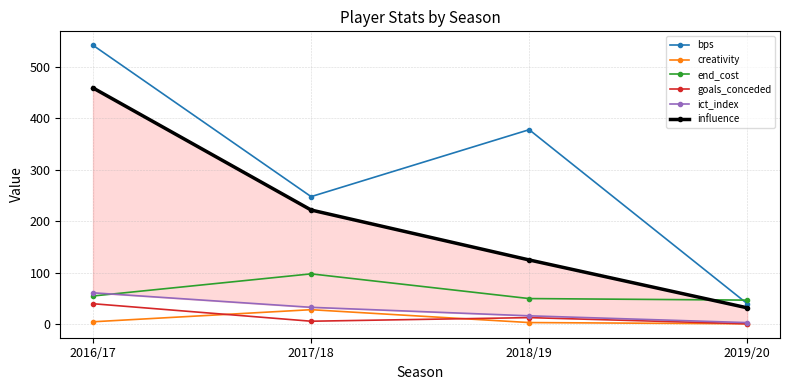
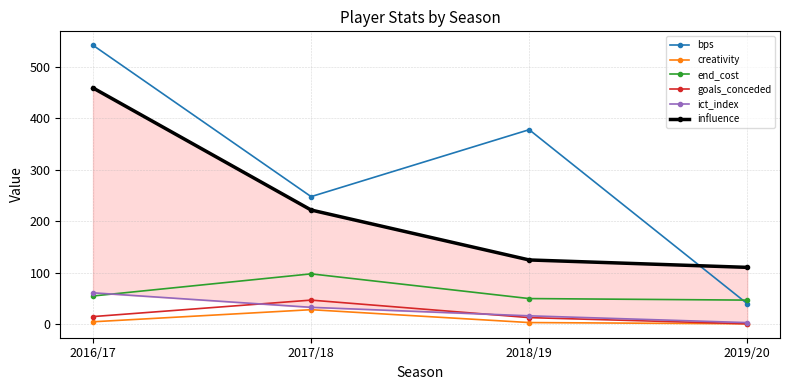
goals_conceded, 2016/17: 40 -> 20
goals_conceded, 2017/18: 10 -> 50
influence, 2019/20: 30 -> 110
